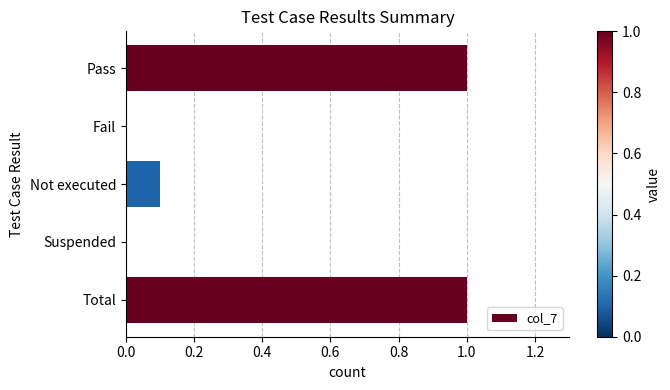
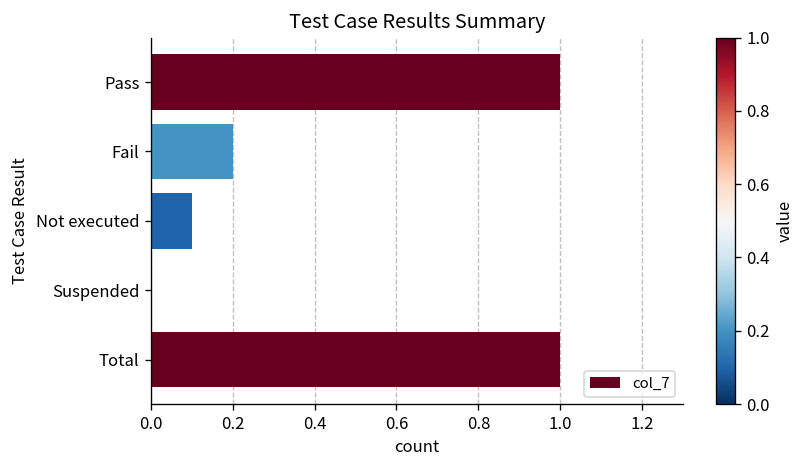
Fail: 0.0 -> 0.2
